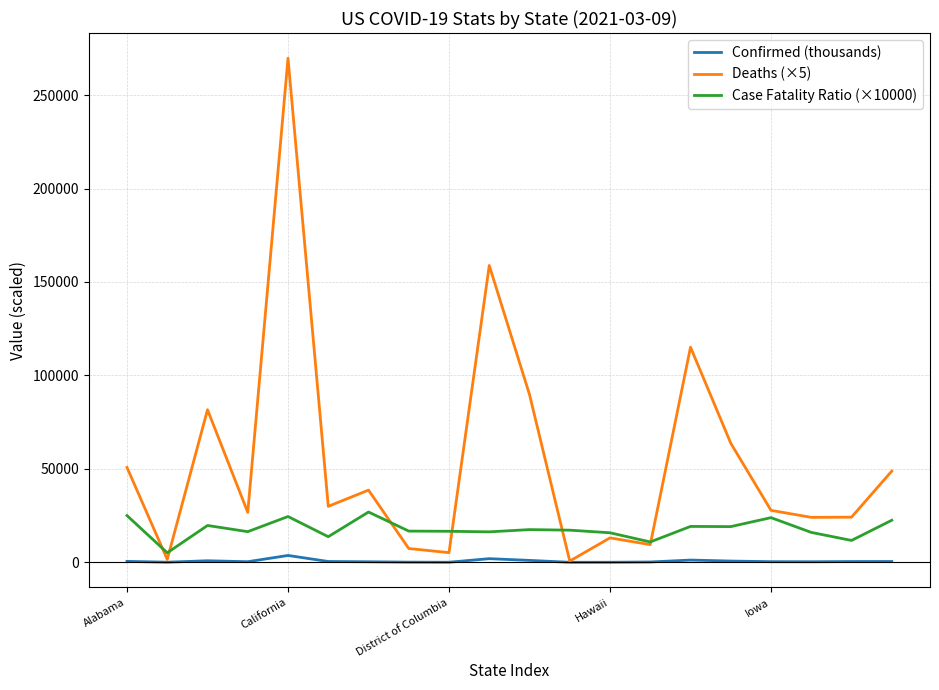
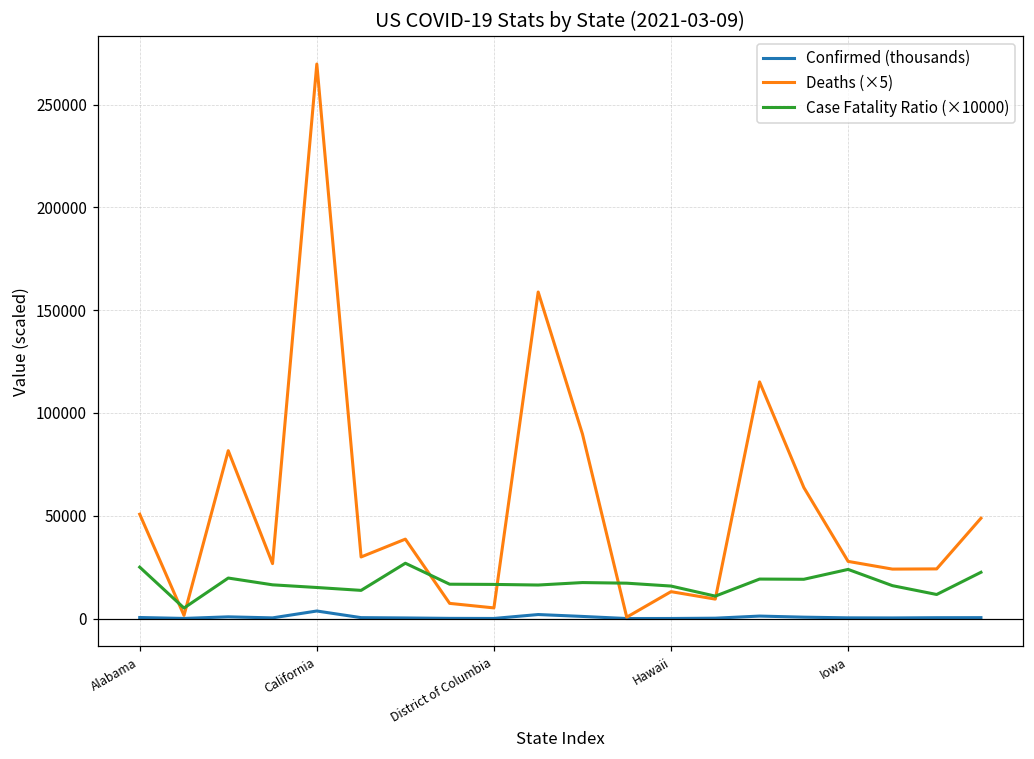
Case Fatality Ratio (×10000), California: 25000 -> 15000
